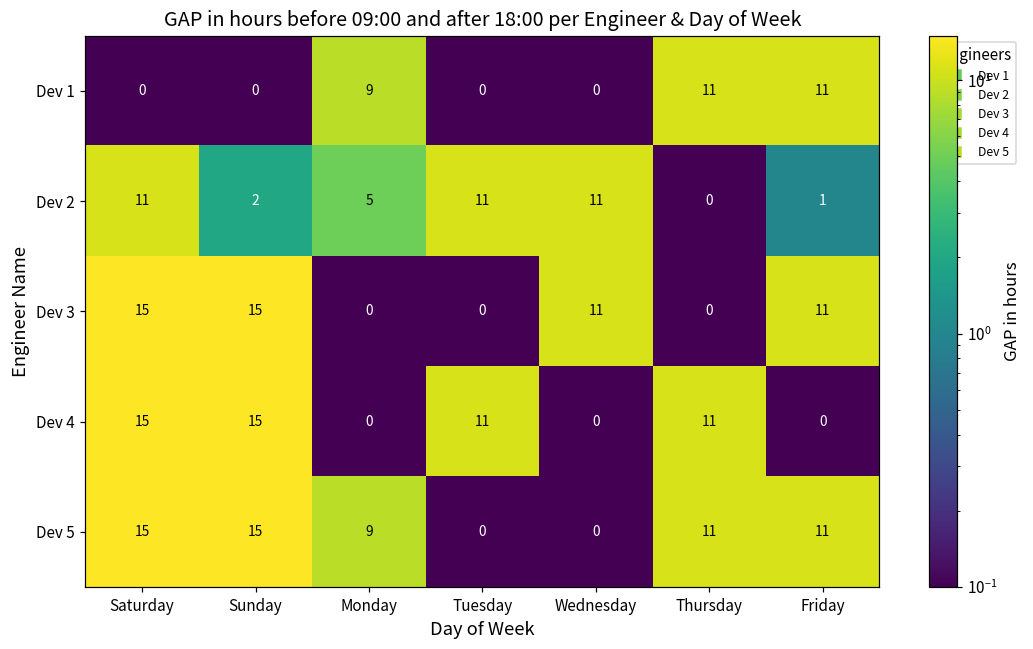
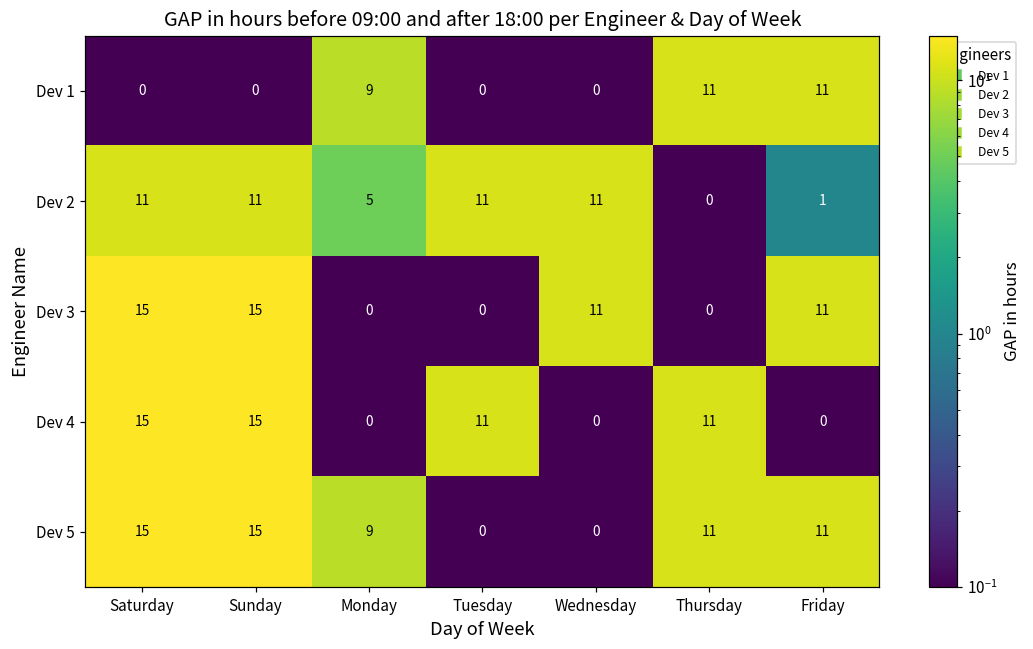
Dev 2, Sunday: 2 -> 11
